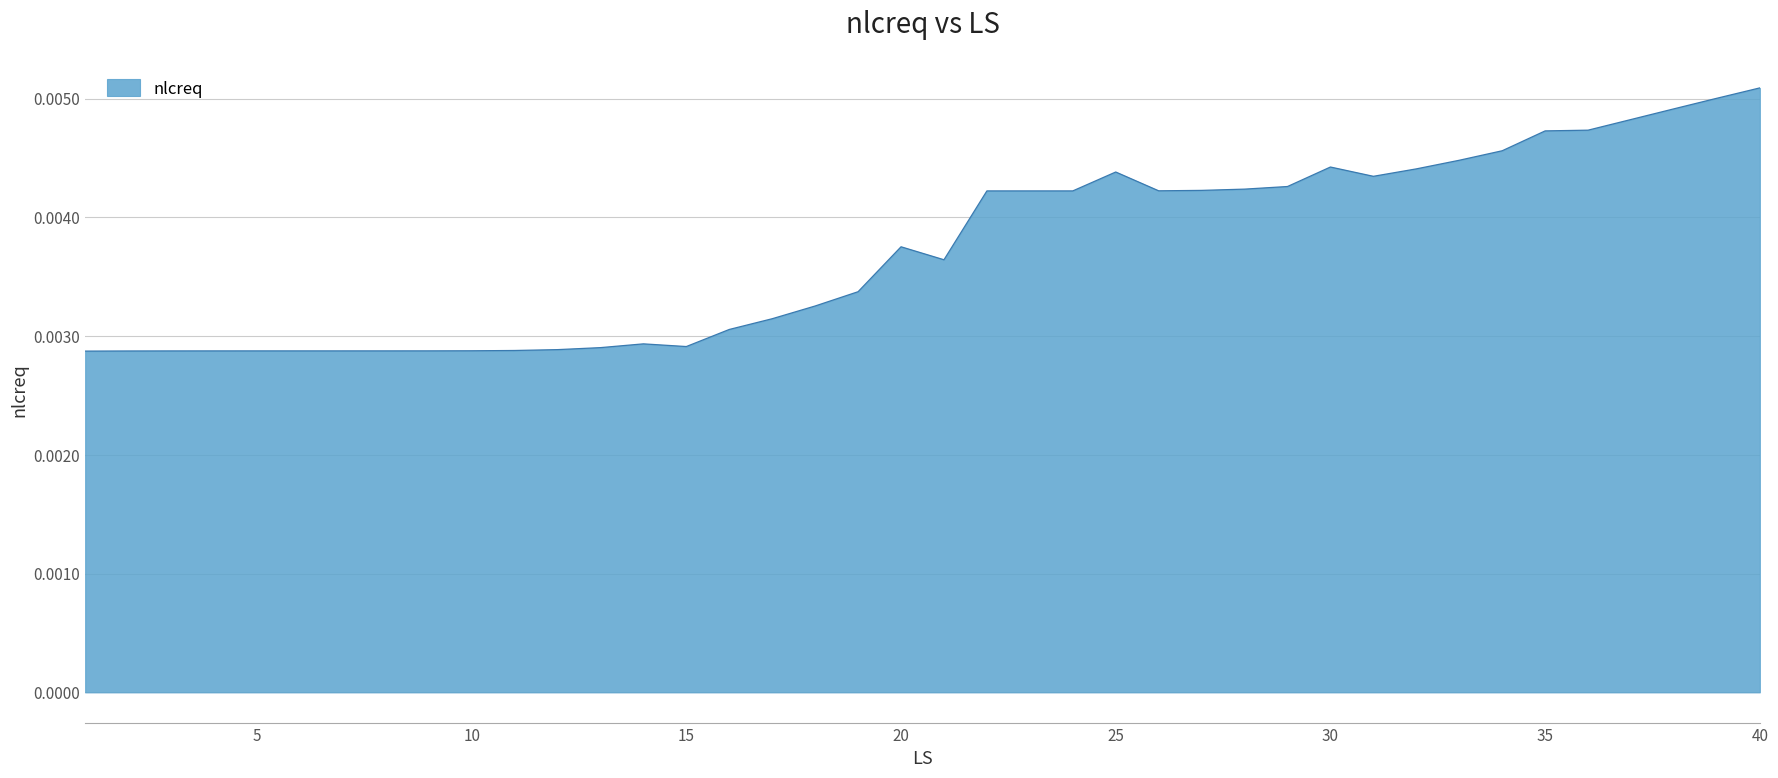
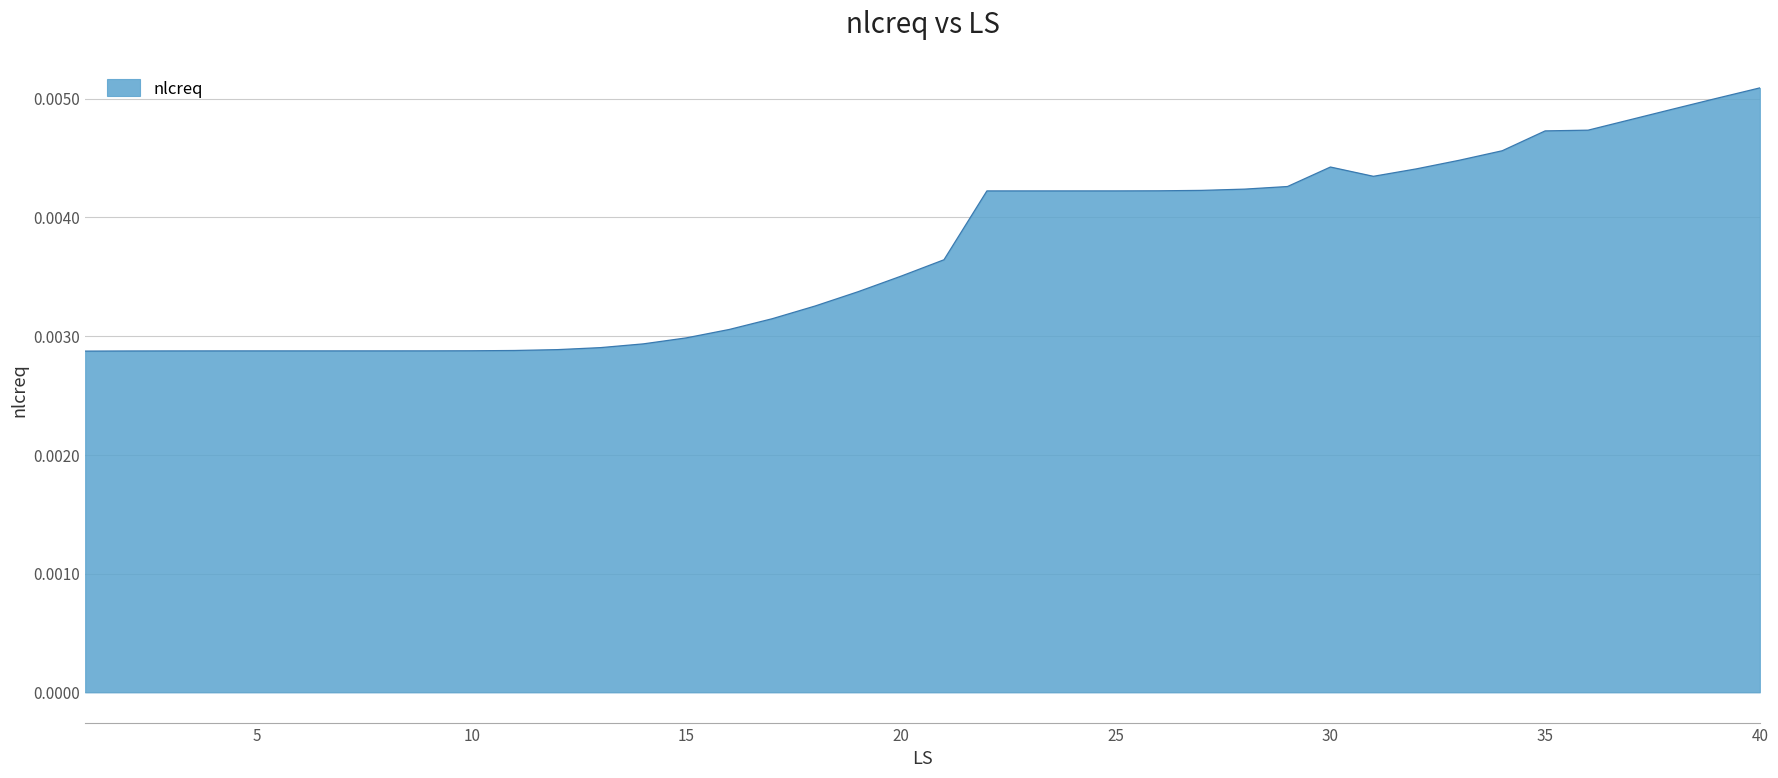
15: 0.00291 -> 0.00298
20: 0.00375 -> 0.00350
25: 0.00438 -> 0.00422
